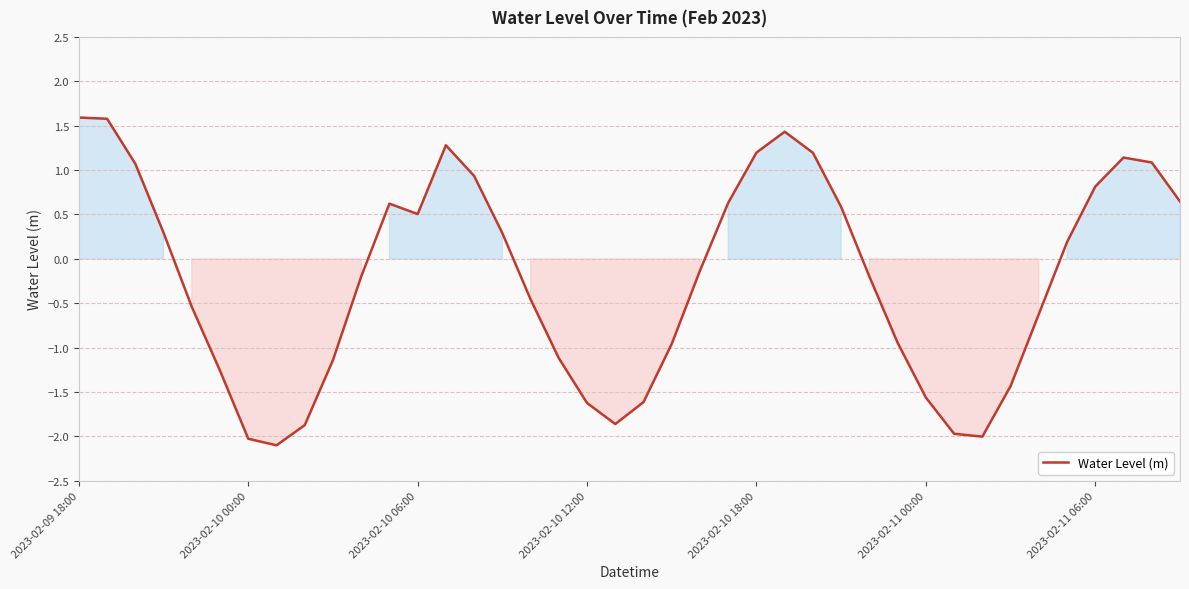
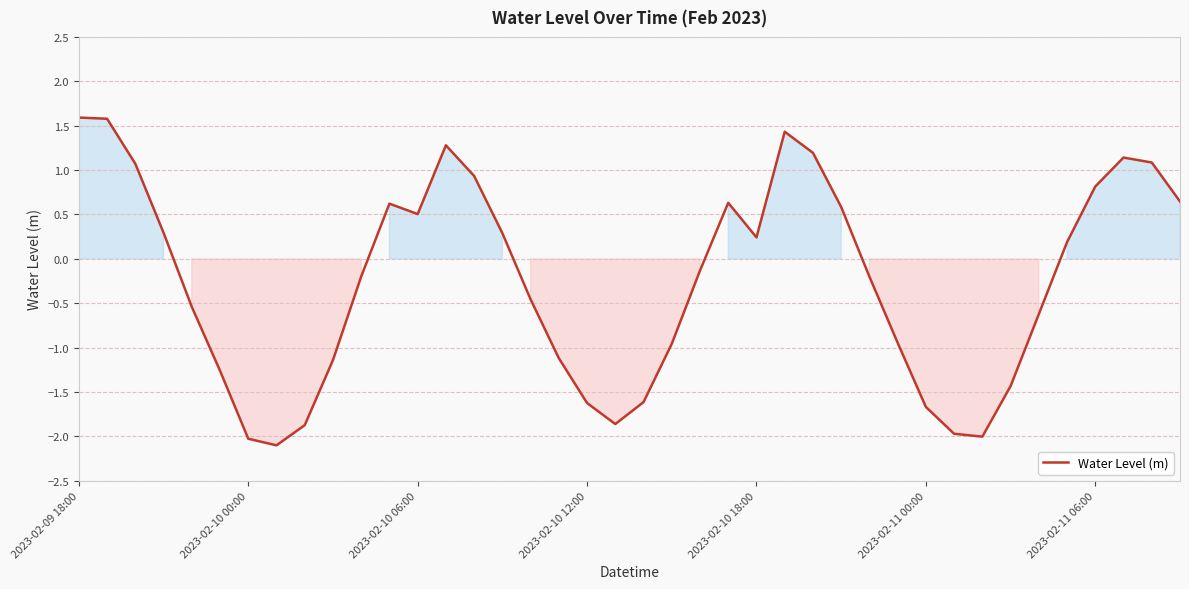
2023-02-10 18:00: 1.2 -> 0.2
2023-02-11 00:00: -1.6 -> -1.7
